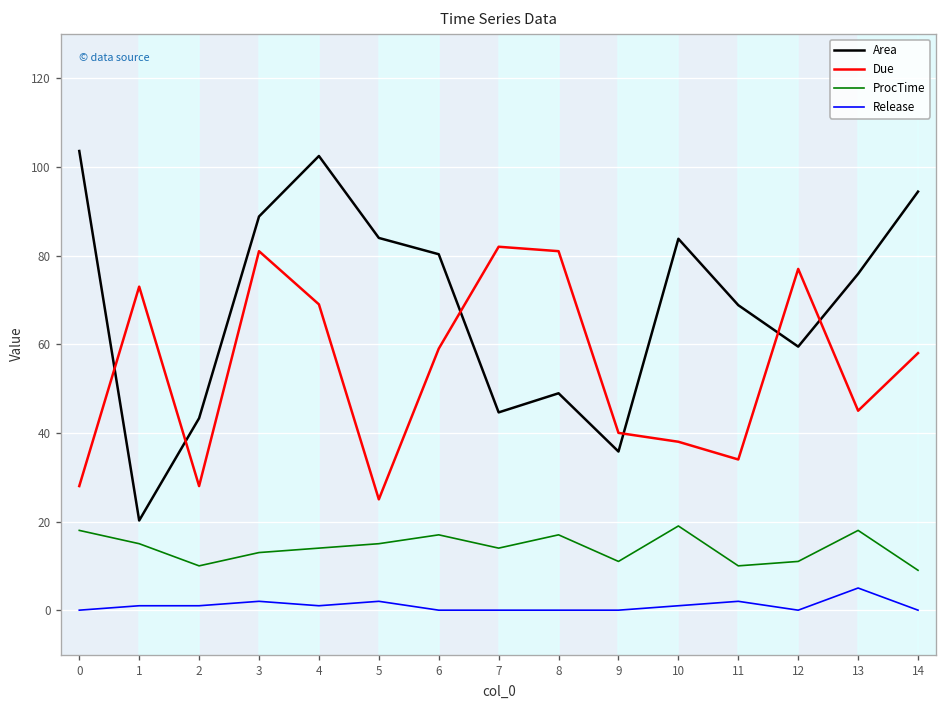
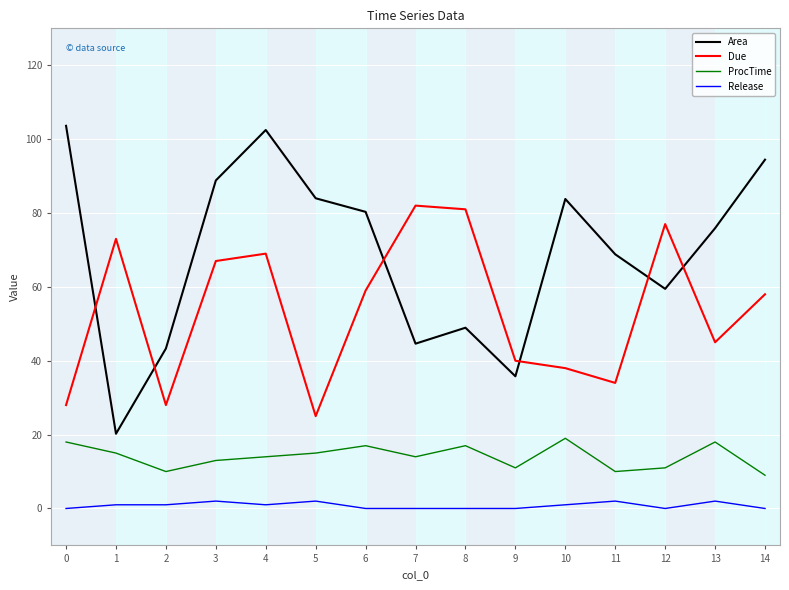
Due, 3: 81 -> 67
Release, 13: 5 -> 2
